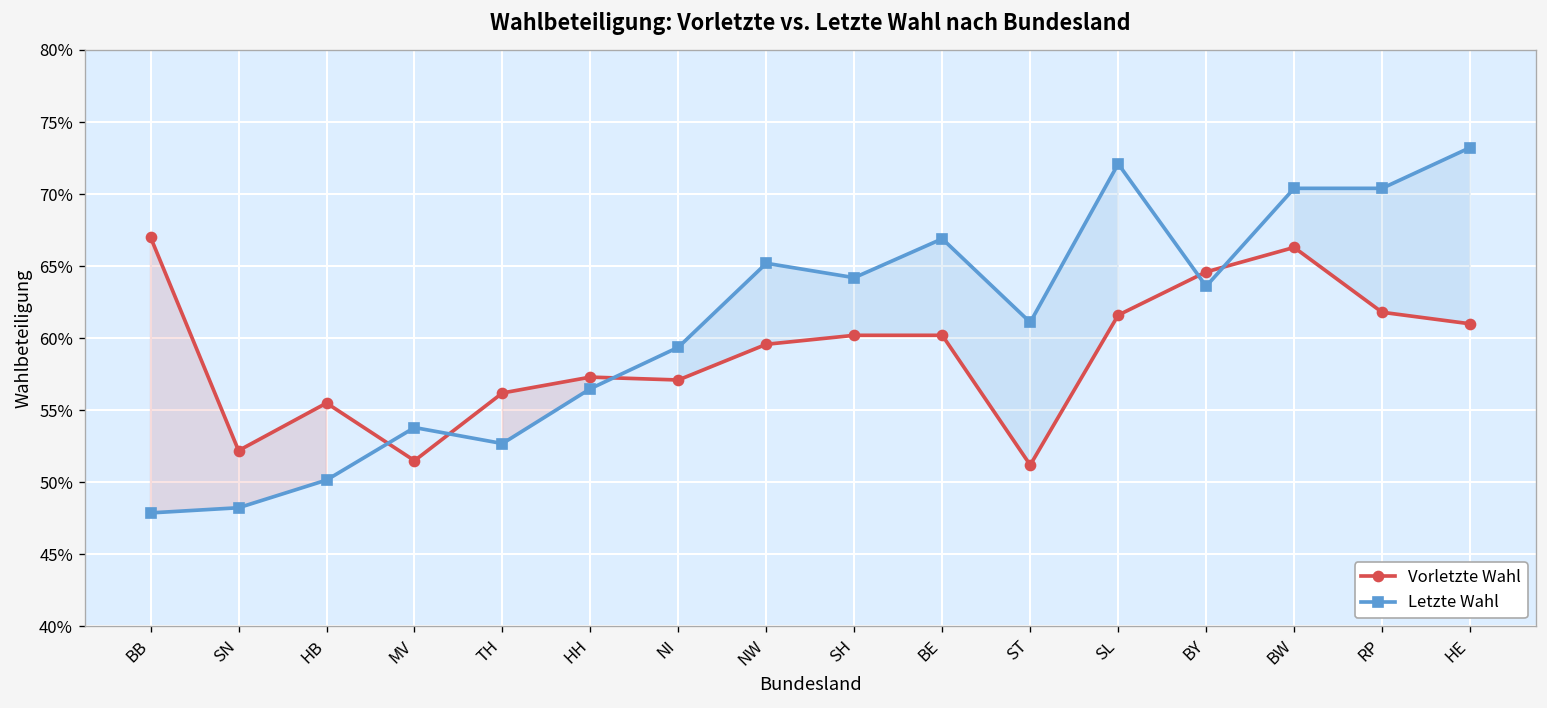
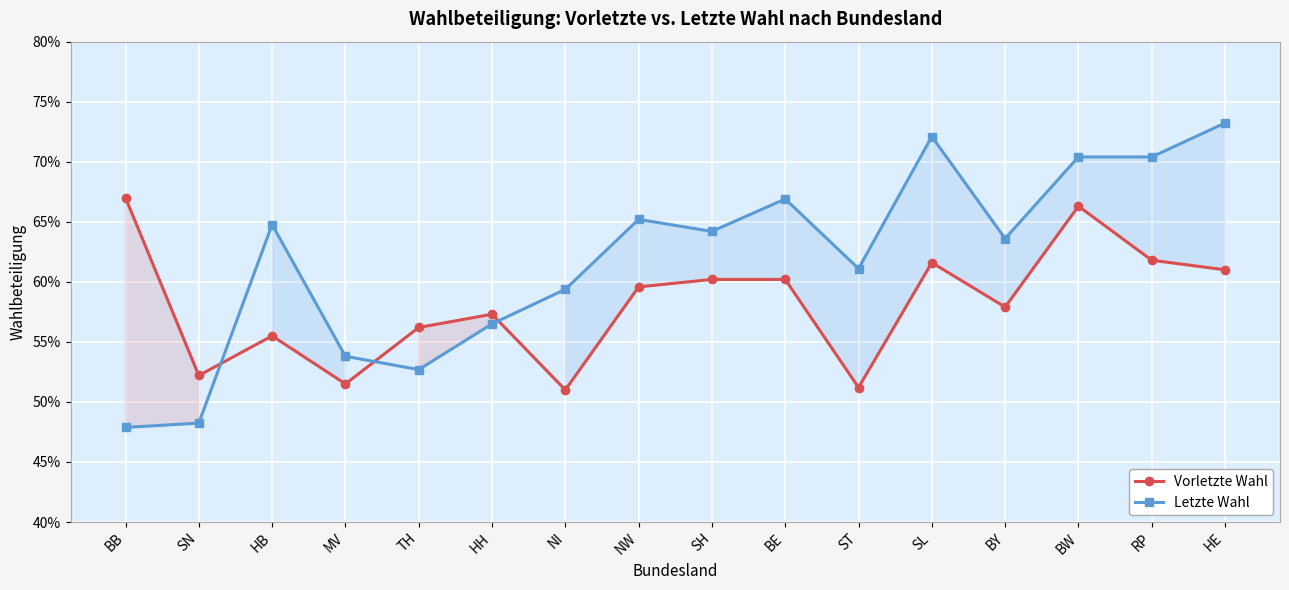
Letzte Wahl, HB: 50.2% -> 64.8%
Vorletzte Wahl, NI: 57.1% -> 51.0%
Vorletzte Wahl, BY: 64.6% -> 57.9%
